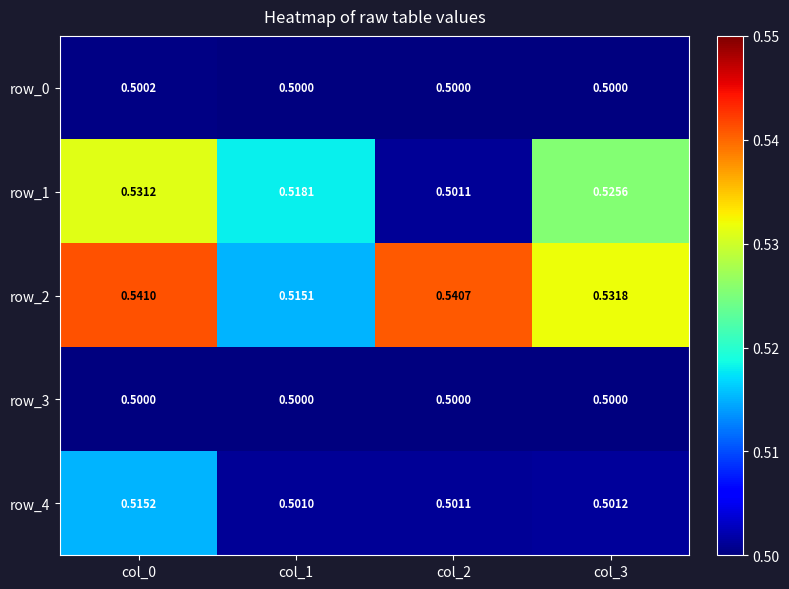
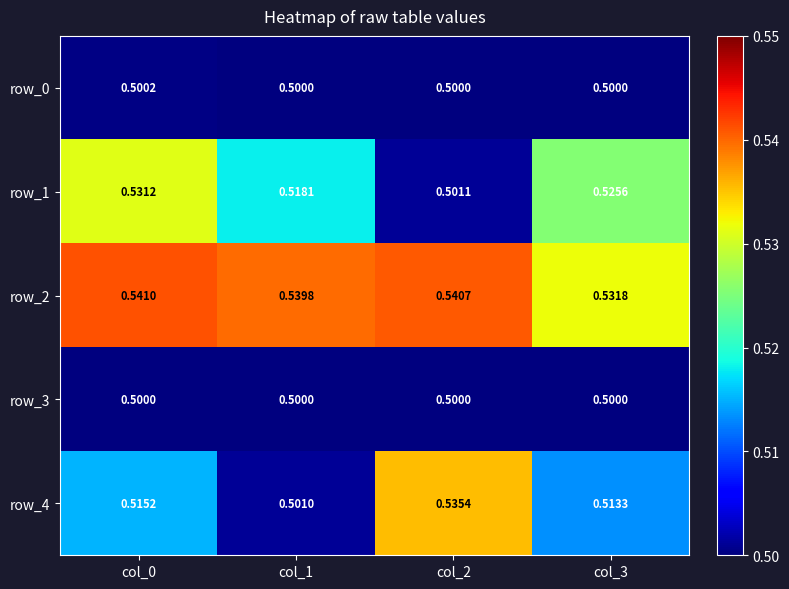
row_2, col_1: 0.5151 -> 0.5398
row_4, col_2: 0.5011 -> 0.5354
row_4, col_3: 0.5012 -> 0.5133
